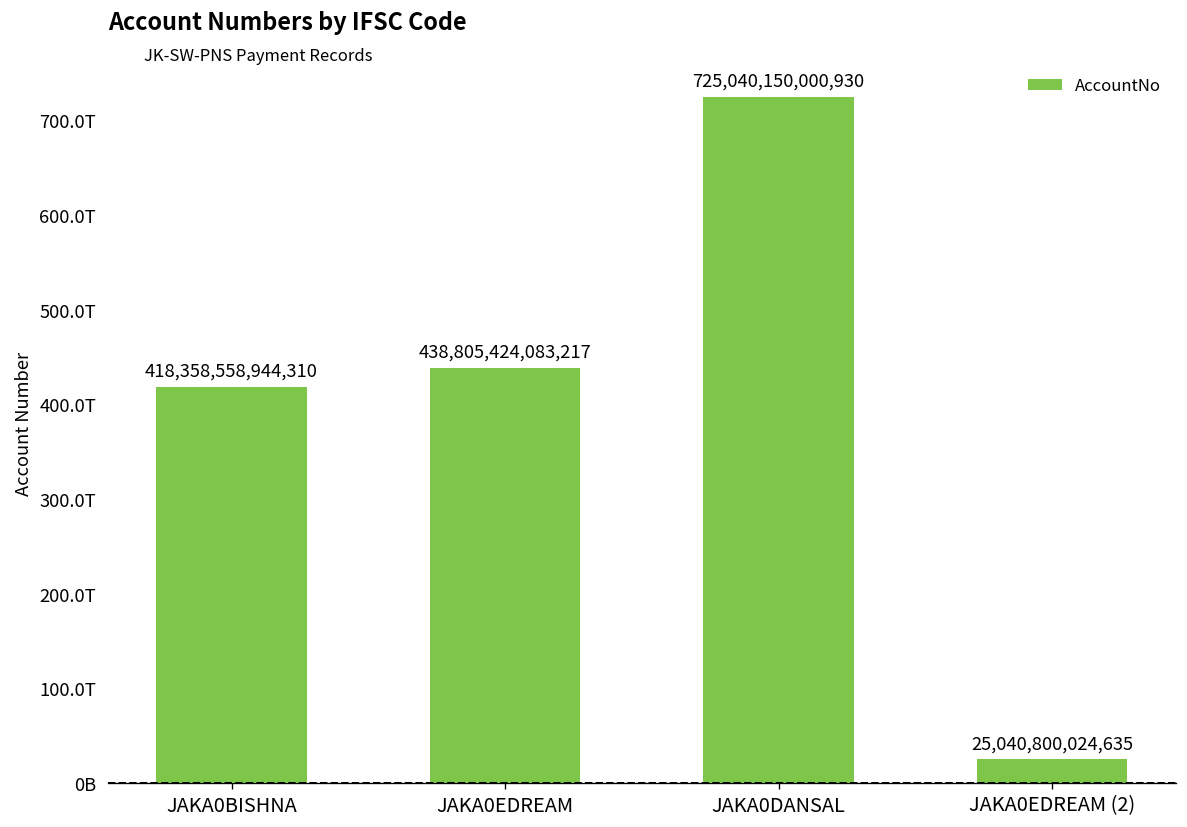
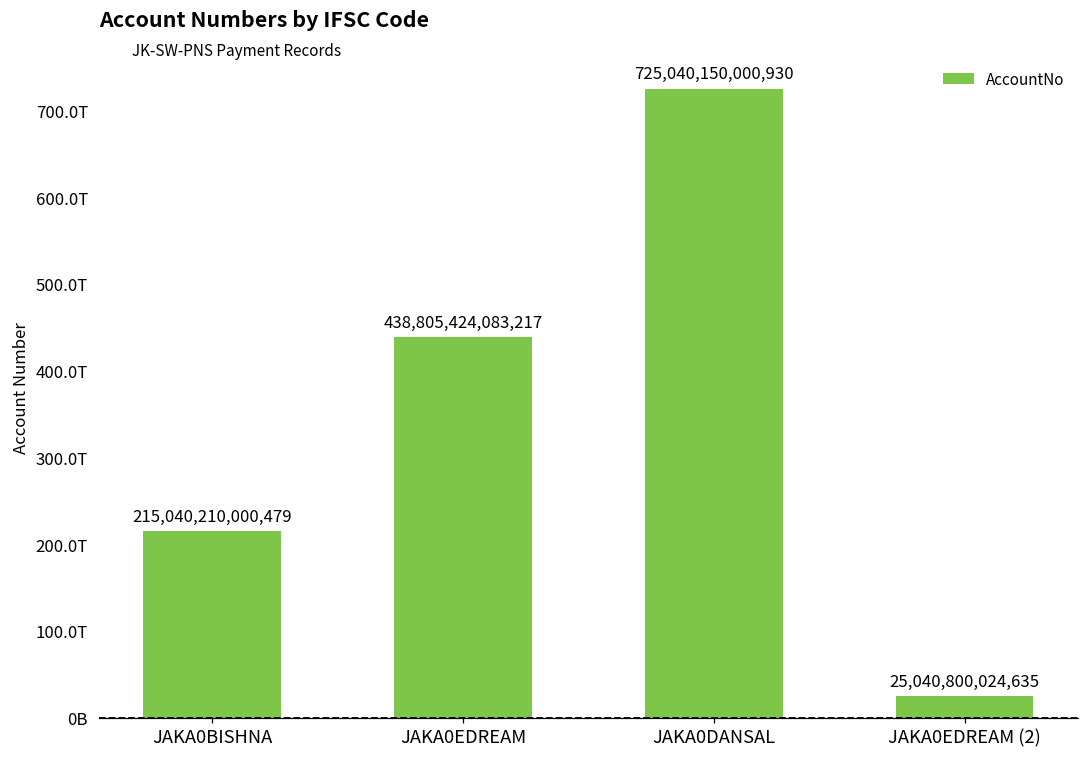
JAKA0BISHNA: 418,358,558,944,310 -> 215,040,210,000,479
